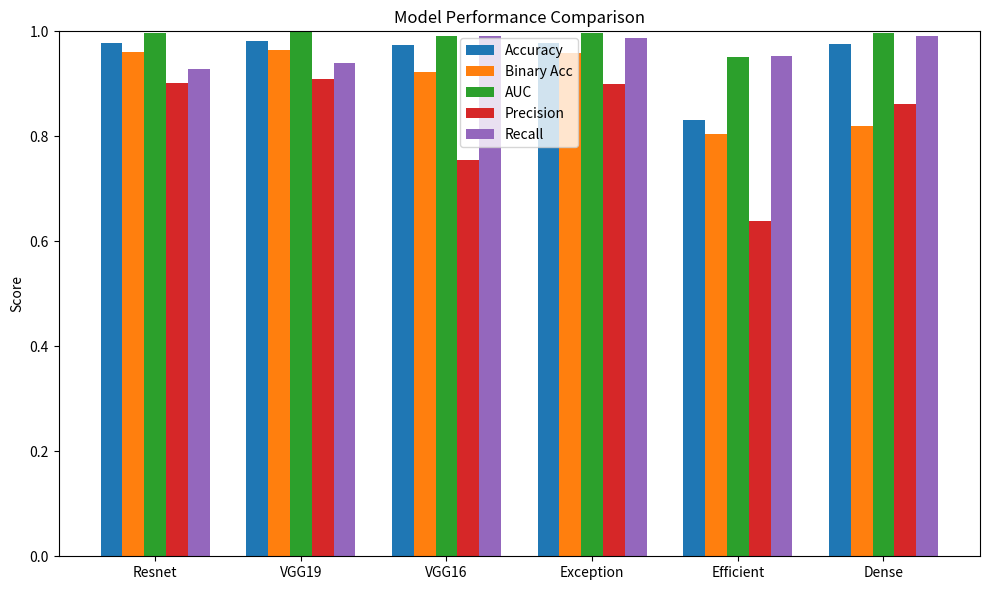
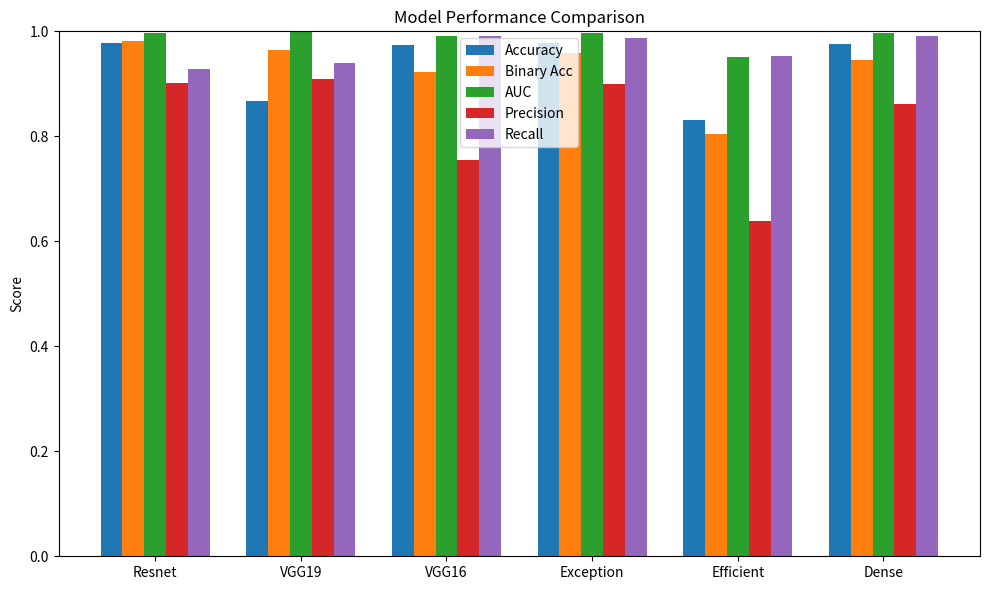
Binary Acc, Resnet: 0.96 -> 0.98
Accuracy, VGG19: 0.98 -> 0.87
Binary Acc, Dense: 0.82 -> 0.94
